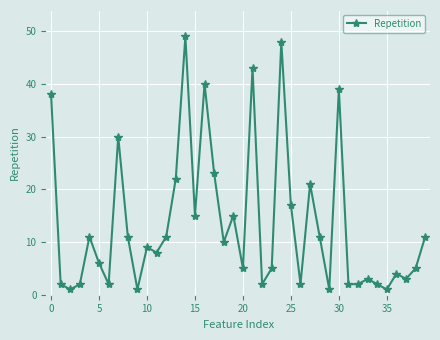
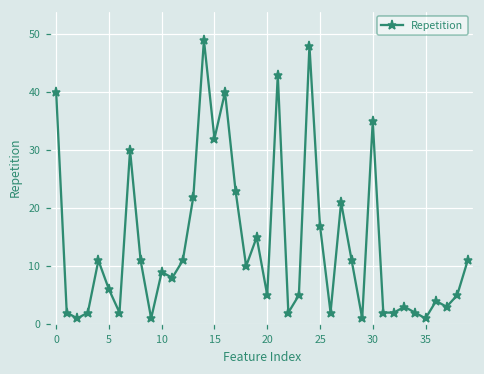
0: 38 -> 40
15: 15 -> 32
30: 39 -> 35
